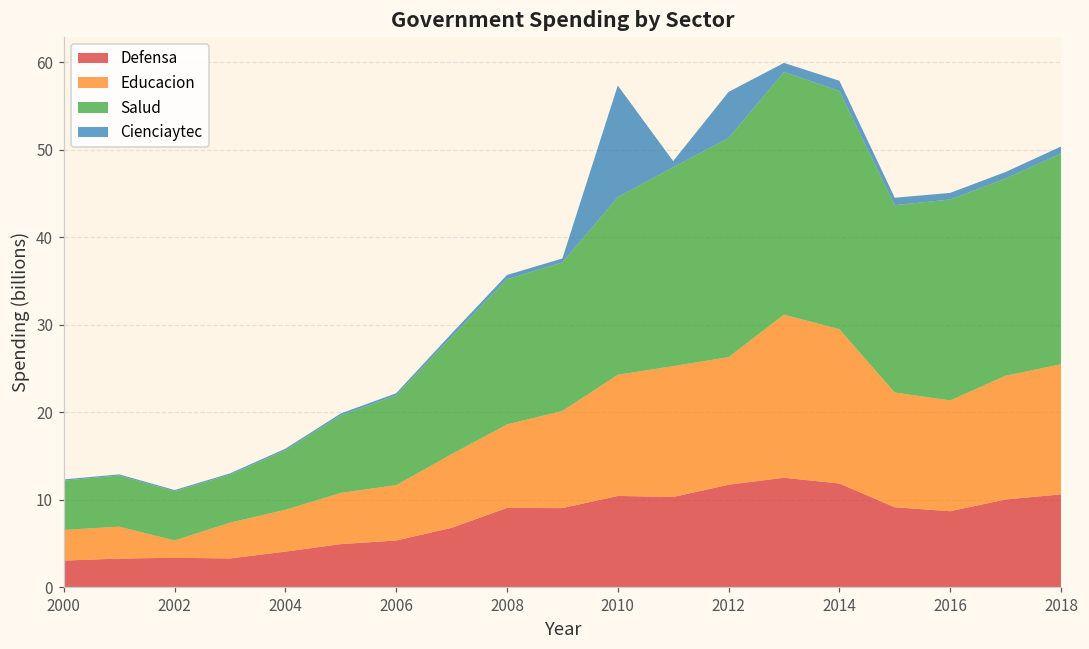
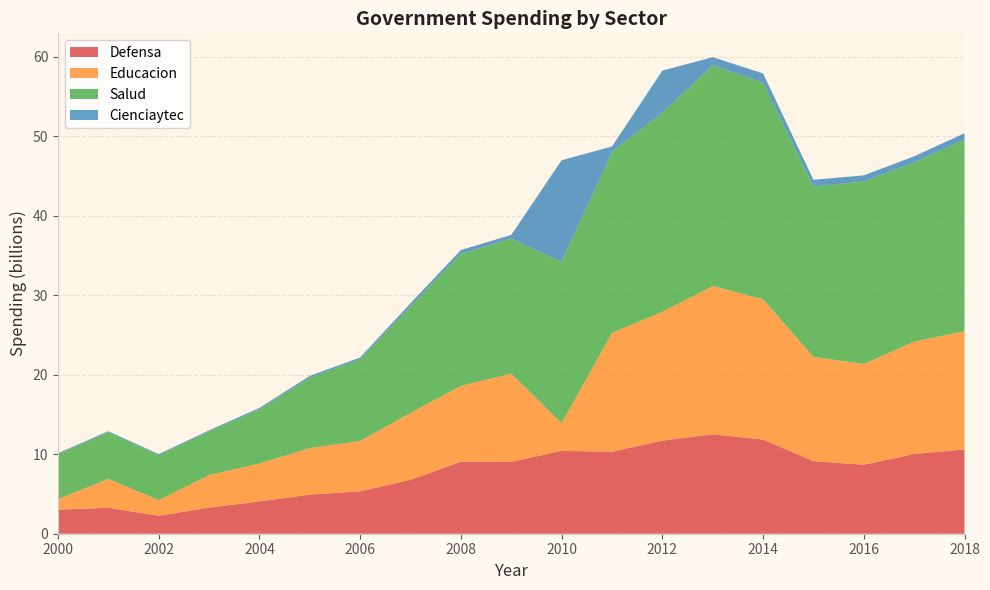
Educacion, 2000: 4 -> 1
Defensa, 2002: 3 -> 2
Educacion, 2010: 14 -> 3
Educacion, 2012: 15 -> 16
